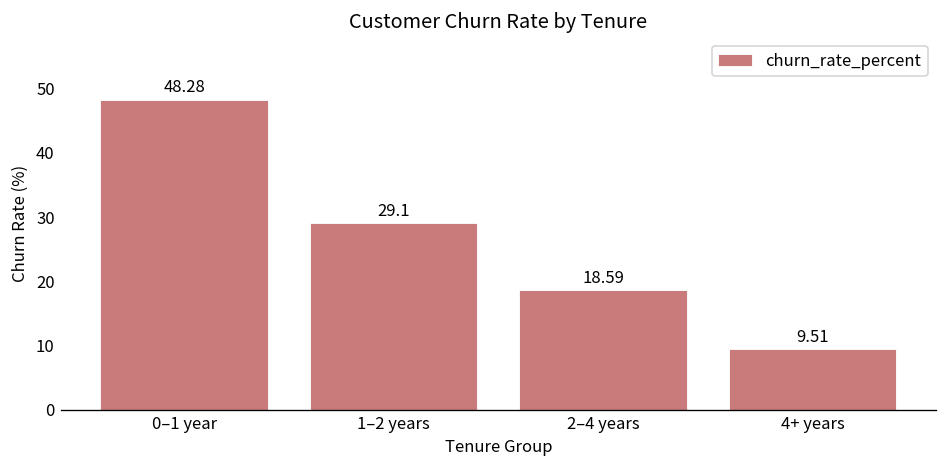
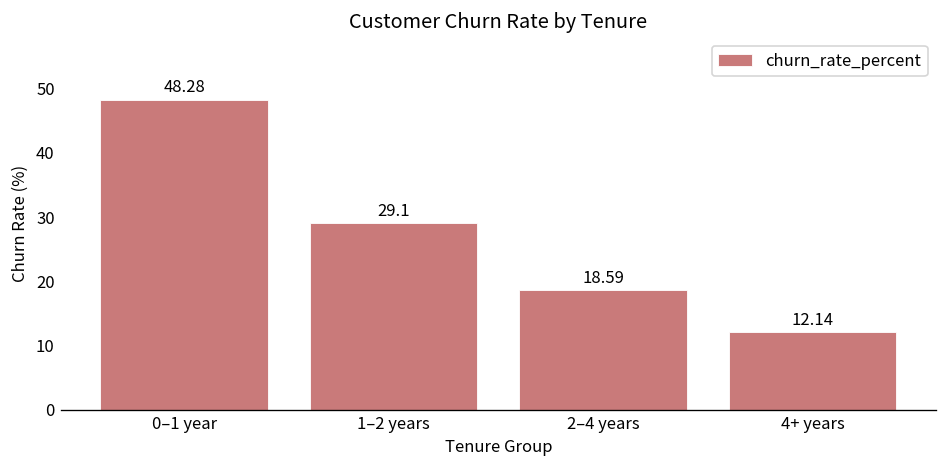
4+ years: 9.51 -> 12.14
